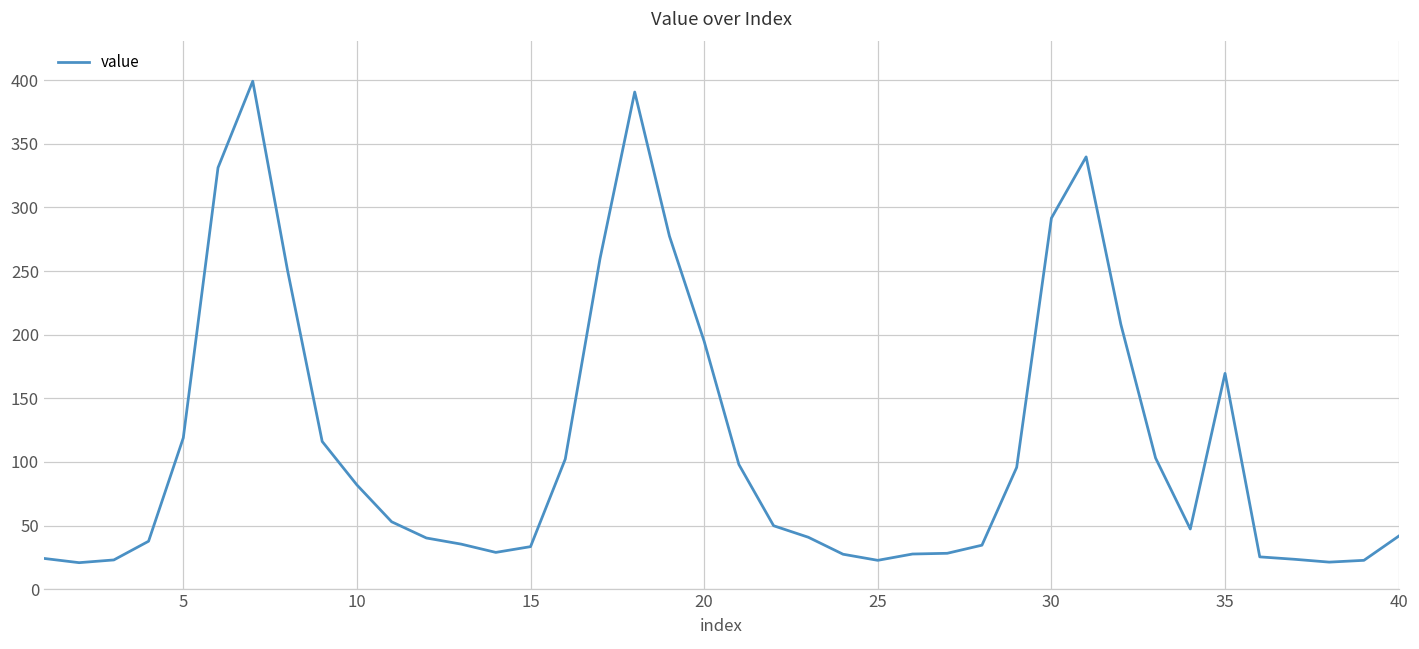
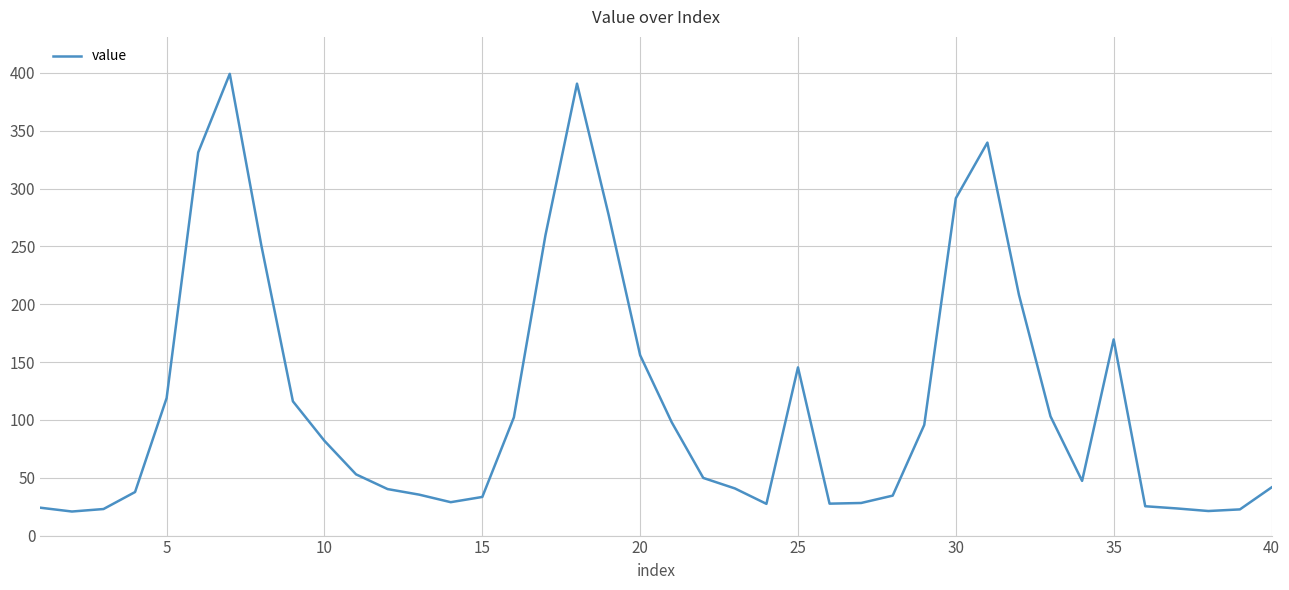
20: 195 -> 156
25: 23 -> 145
